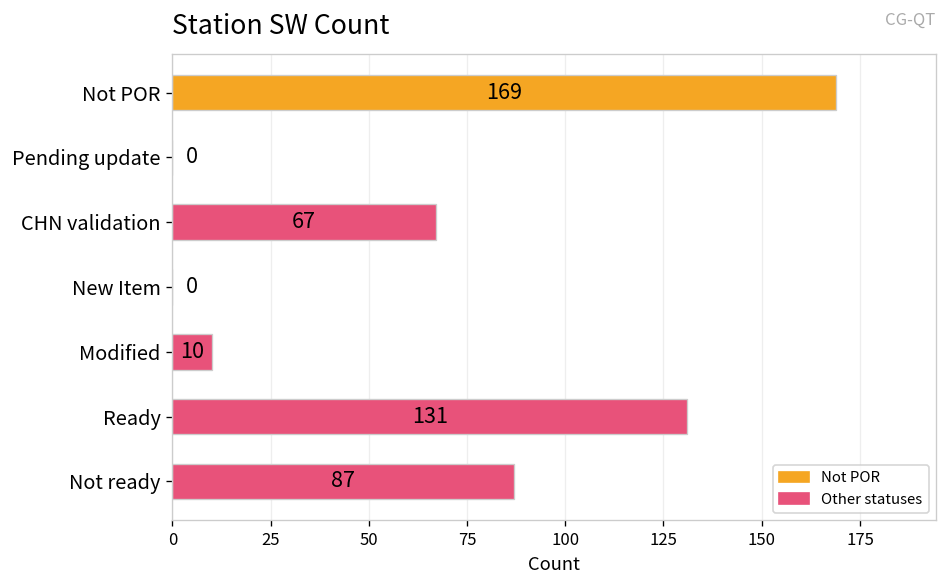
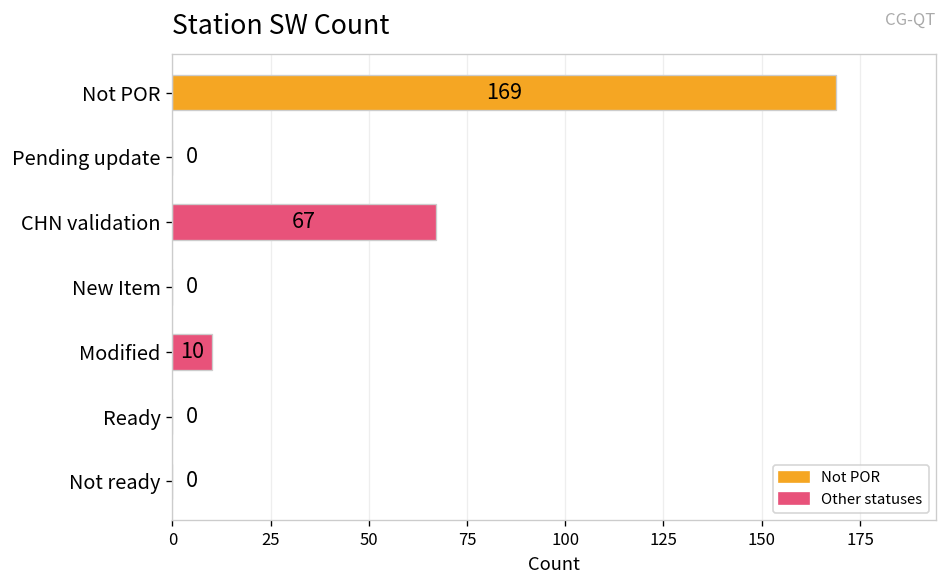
Ready: 131 -> 0
Not ready: 87 -> 0
